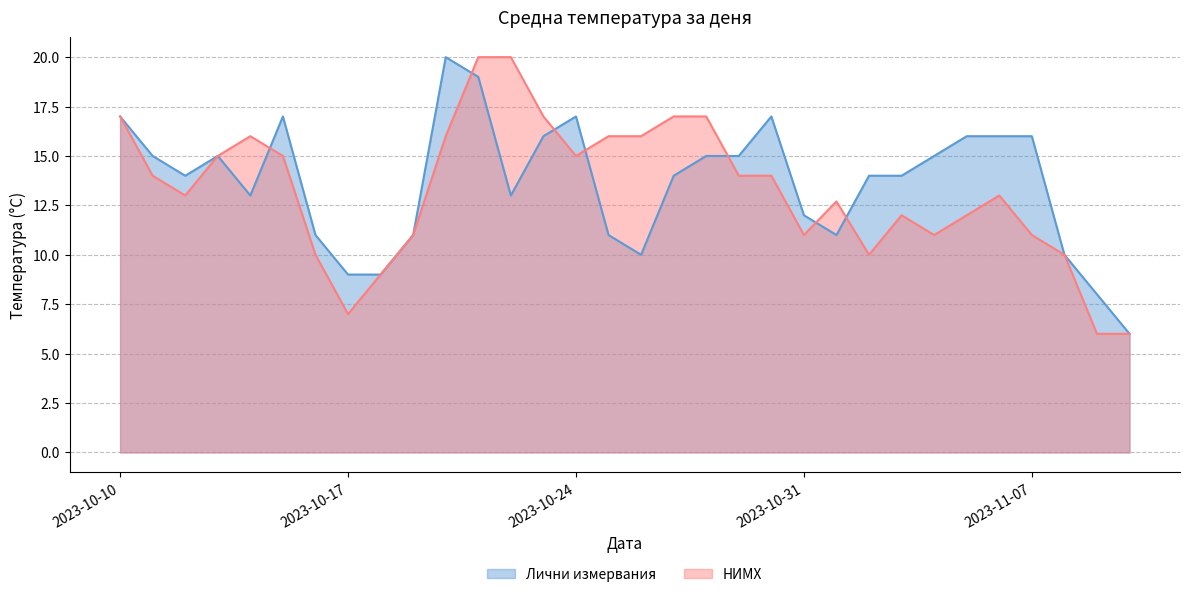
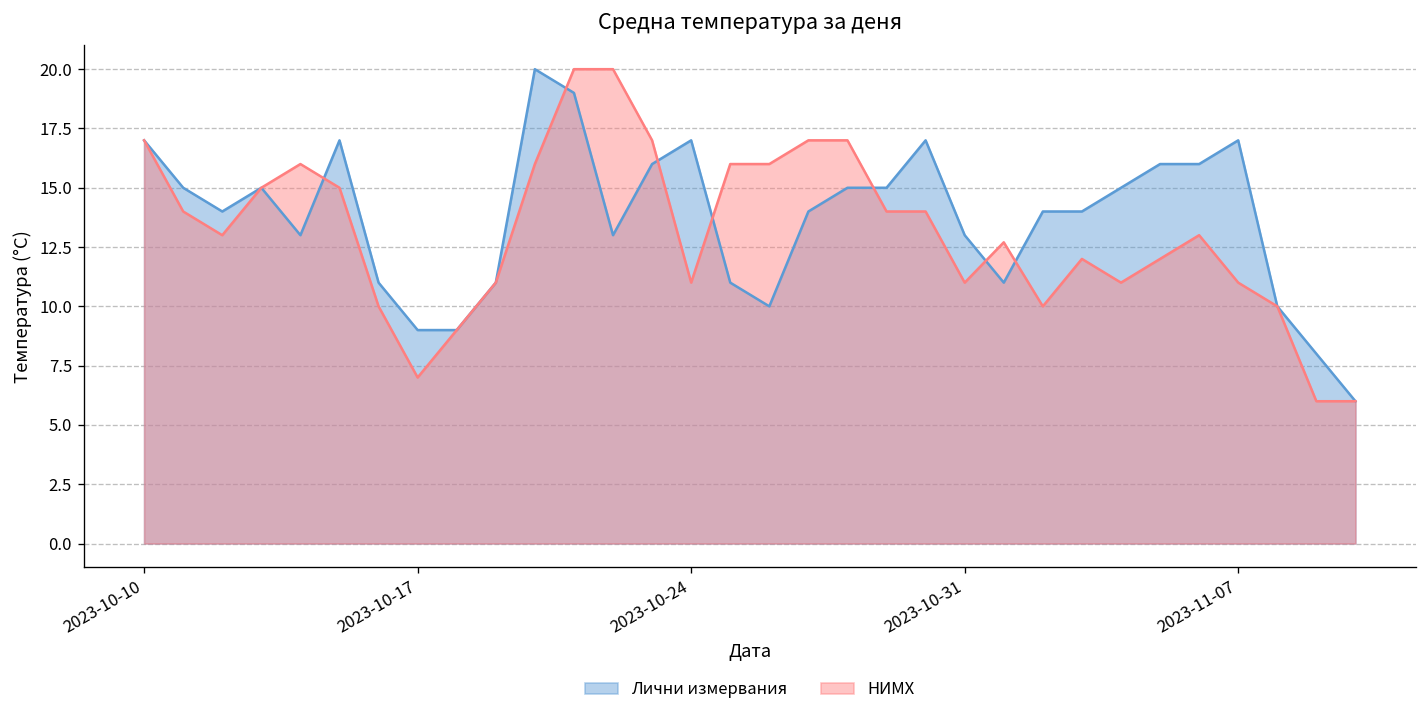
НИМХ, 2023-10-24: 15 -> 11
Лични измервания, 2023-10-31: 12 -> 13
Лични измервания, 2023-11-07: 16 -> 17
